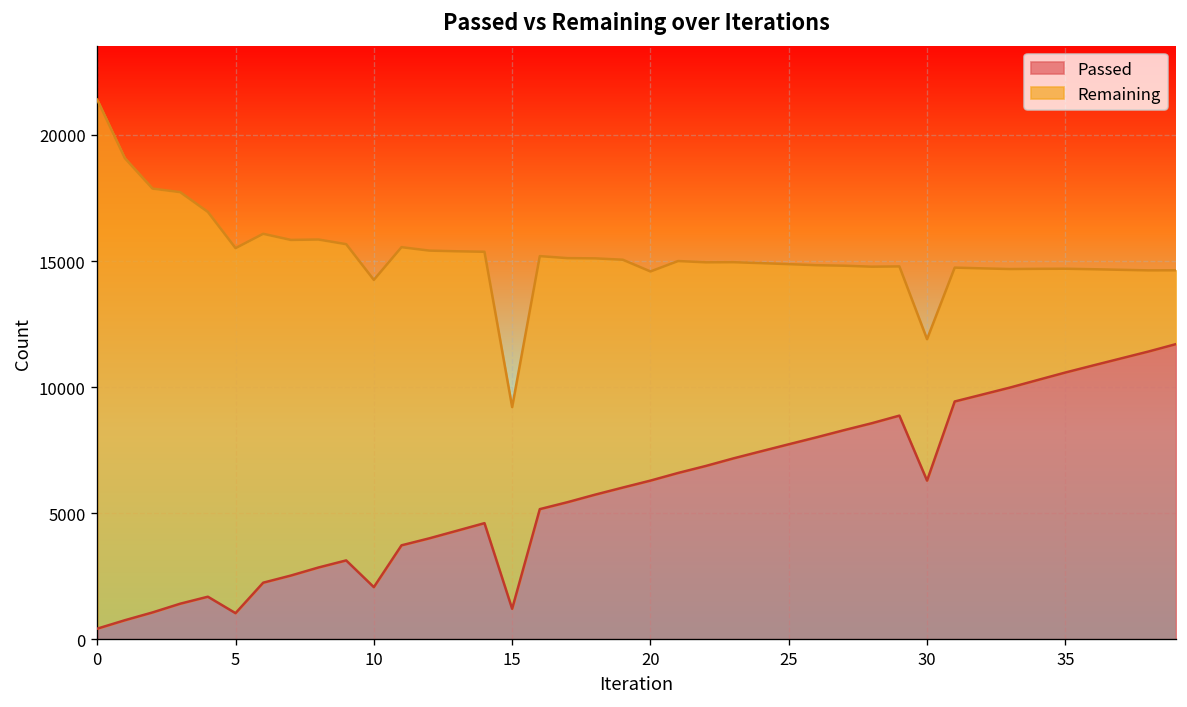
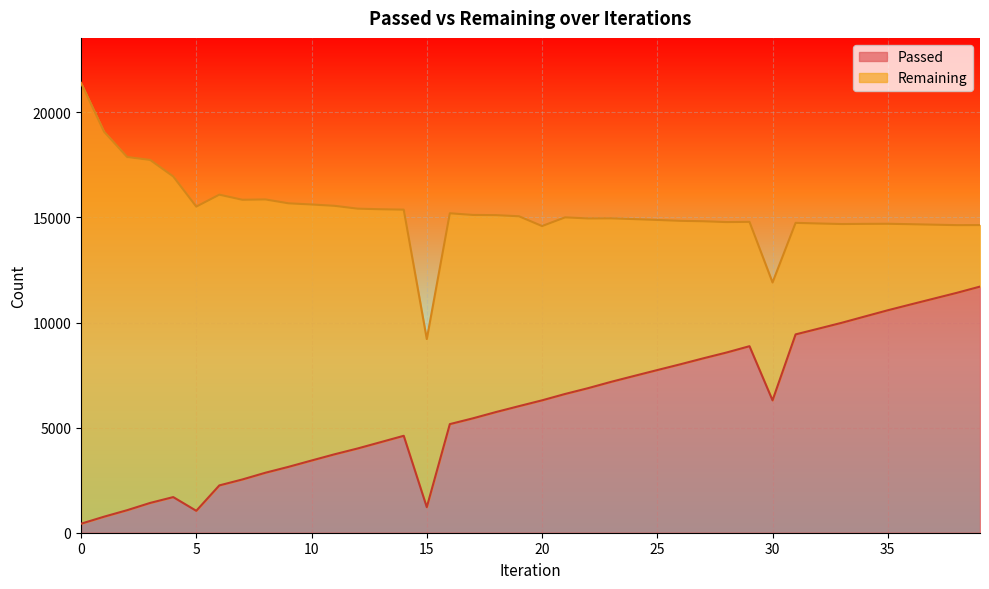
Passed, 10: 2100 -> 3400
